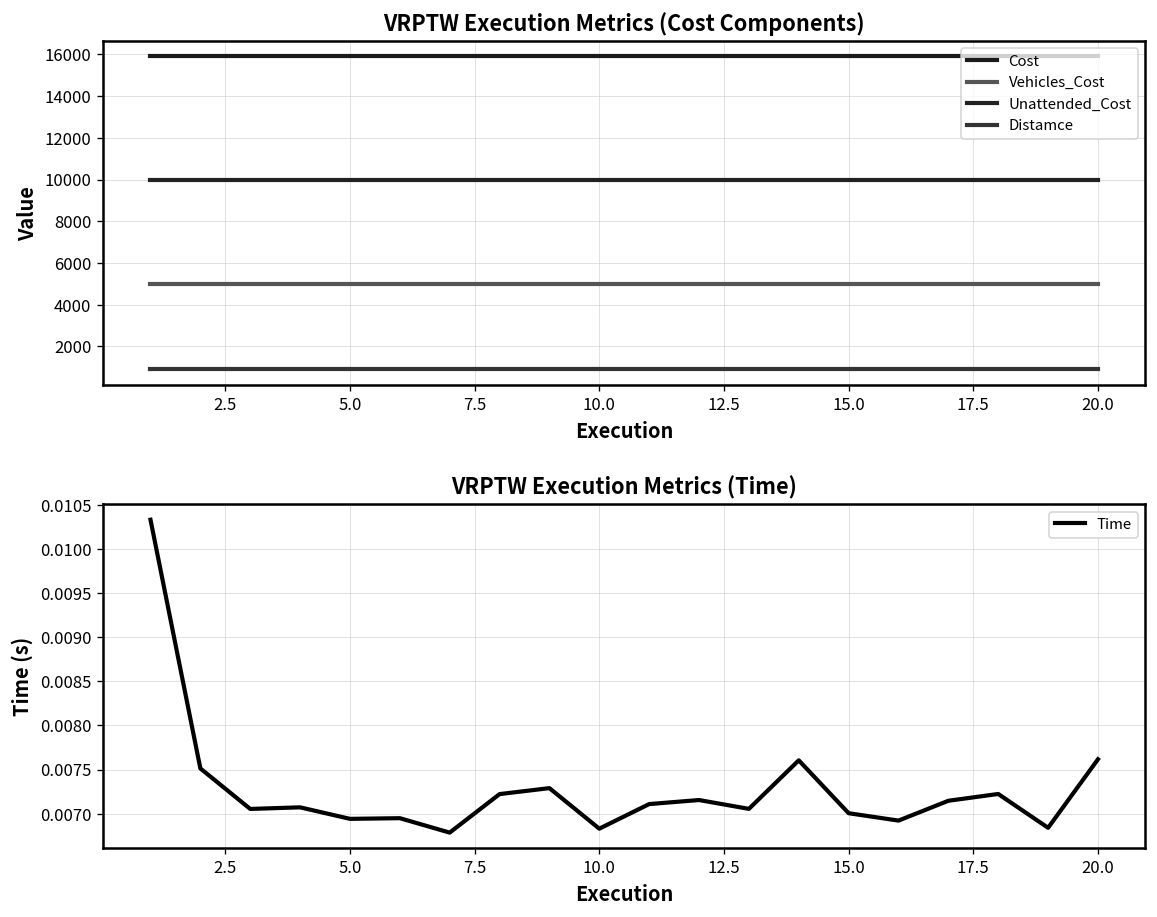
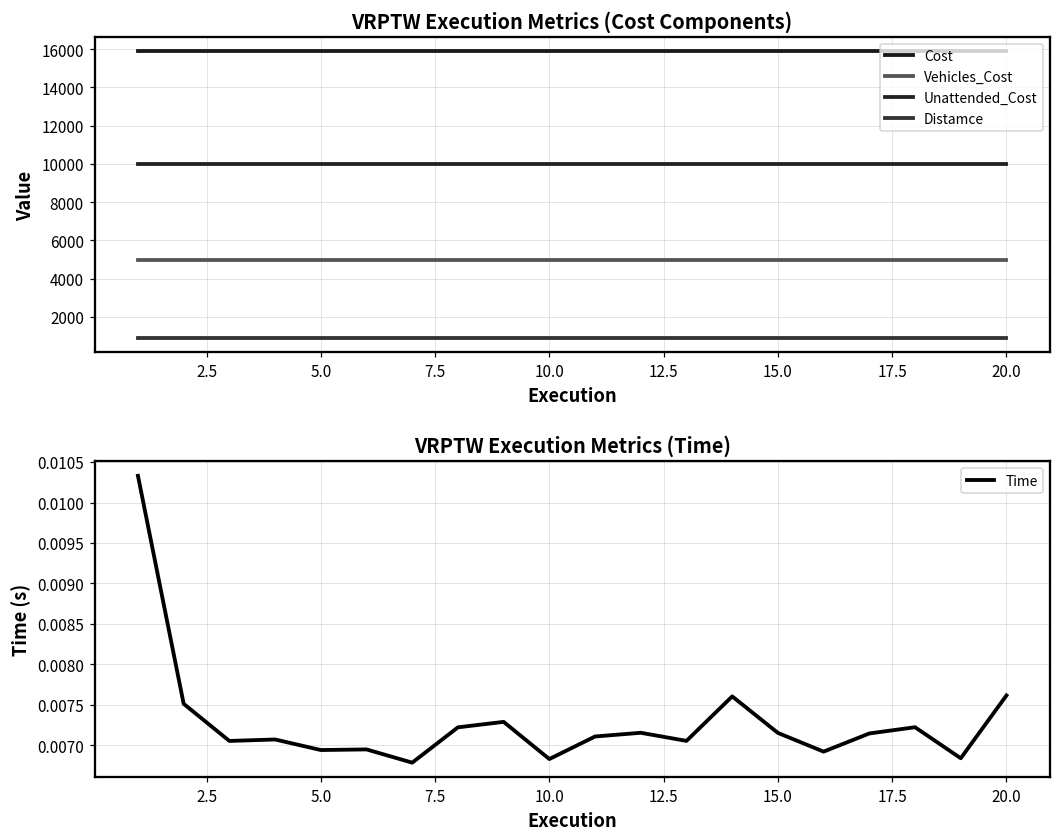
VRPTW Execution Metrics (Time), 15.0: 0.0070 -> 0.0072
